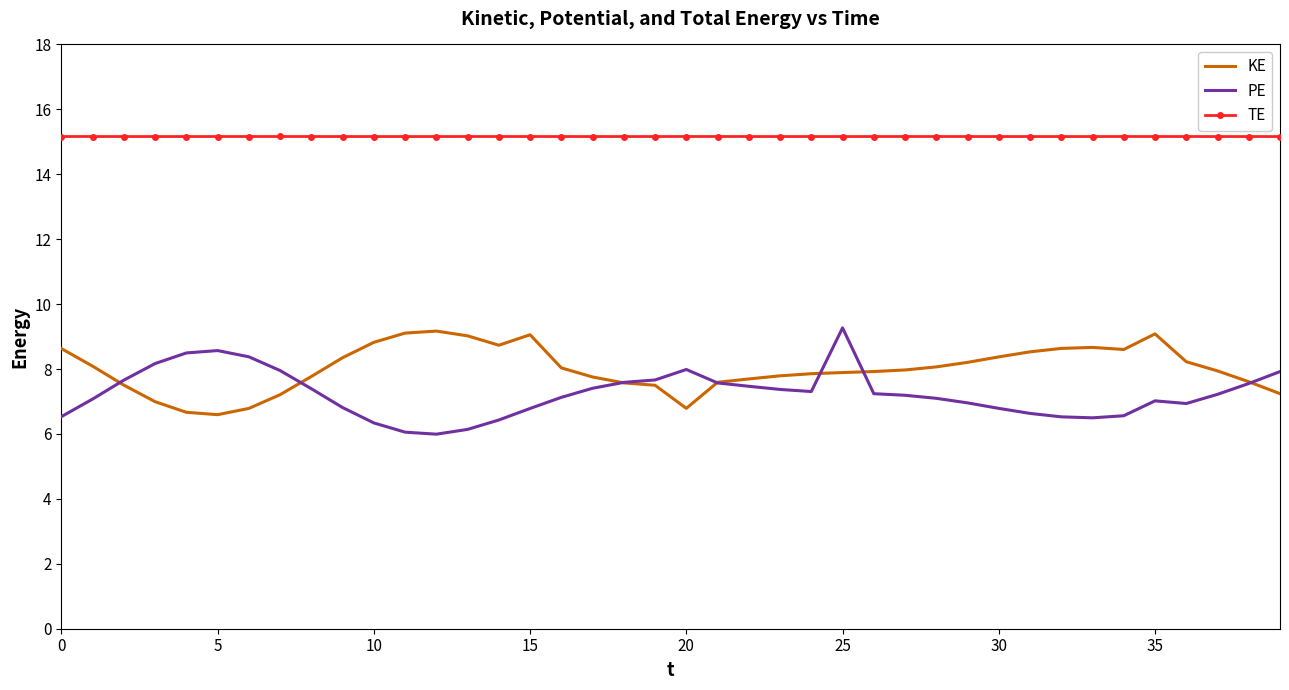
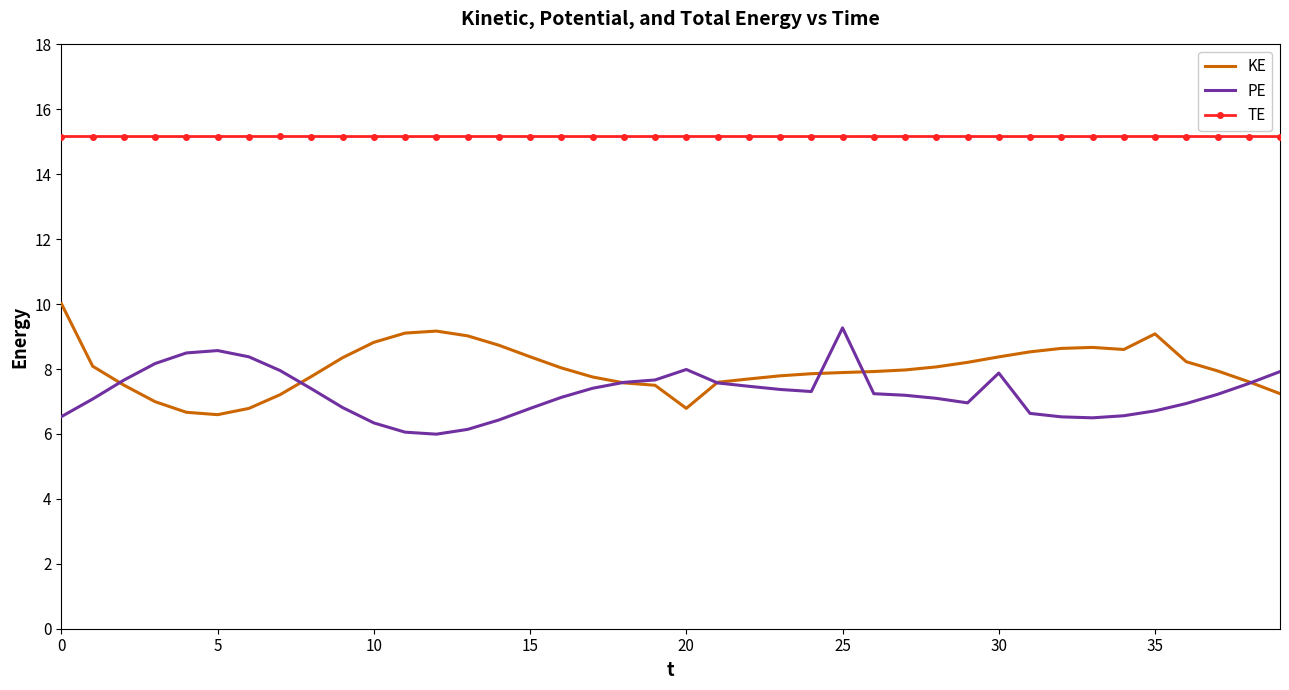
KE, 0: 8.6 -> 10.0
KE, 15: 9.1 -> 8.4
PE, 30: 6.8 -> 7.9
PE, 35: 7.0 -> 6.7
